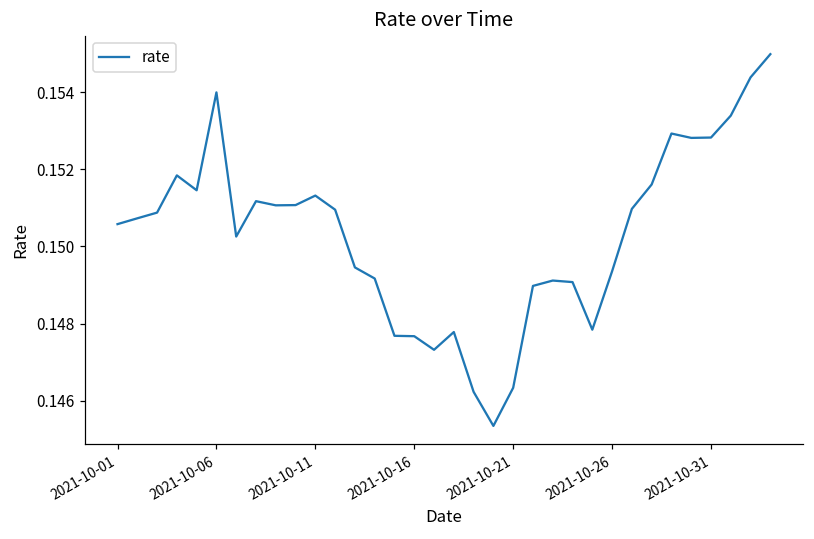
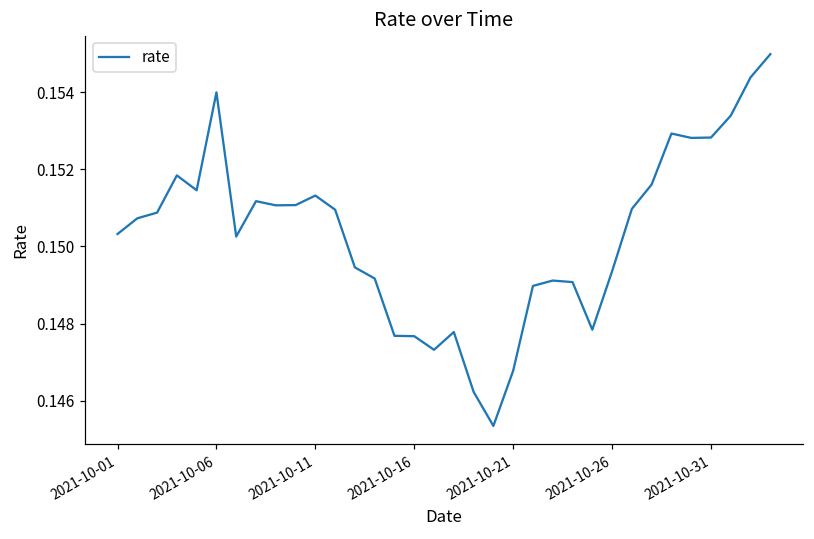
2021-10-01: 0.1506 -> 0.1503
2021-10-21: 0.1463 -> 0.1468
